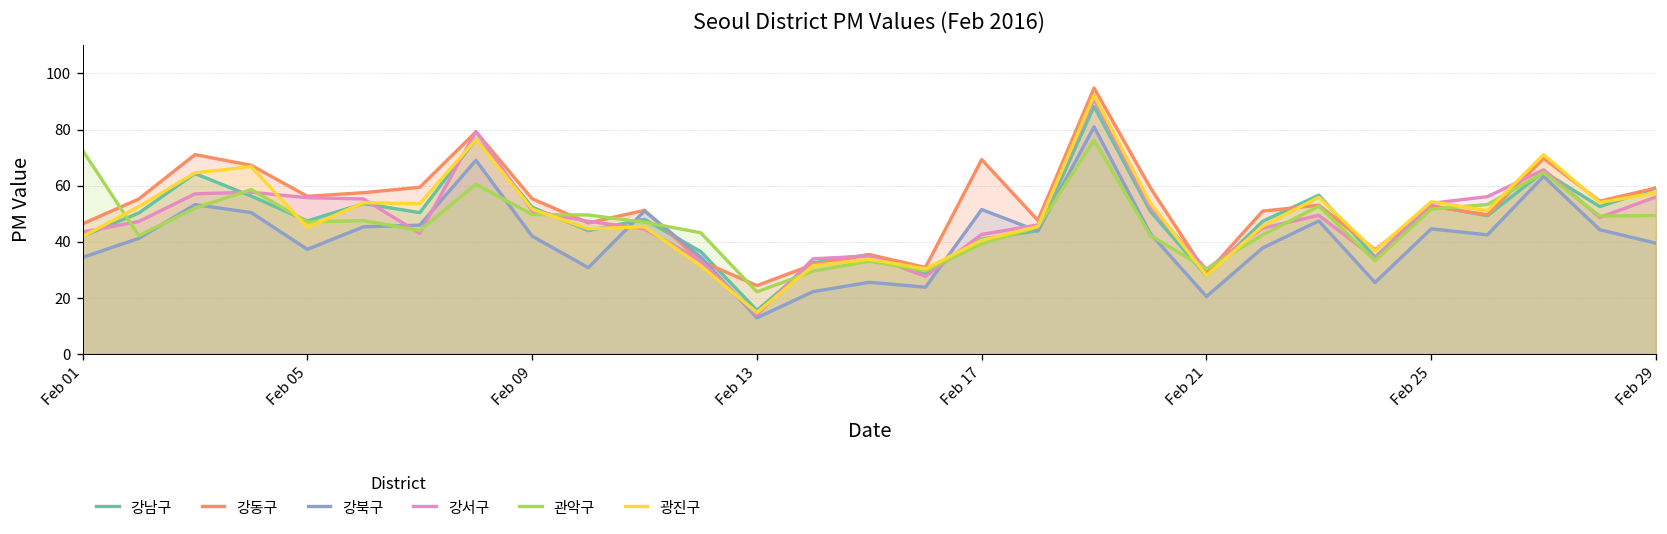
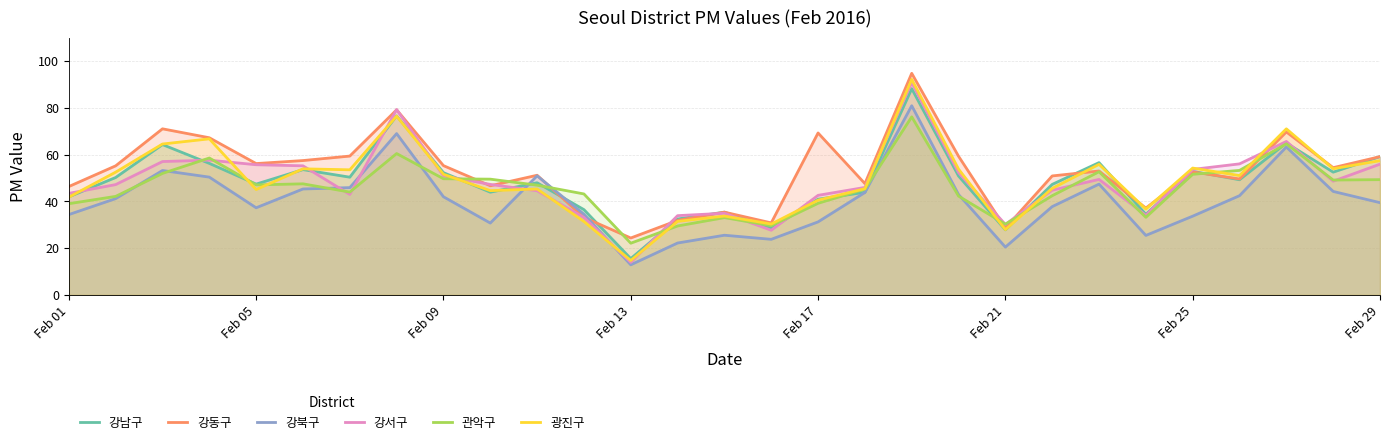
관악구, Feb 01: 73 -> 39
강북구, Feb 17: 51 -> 31
강북구, Feb 25: 45 -> 34
